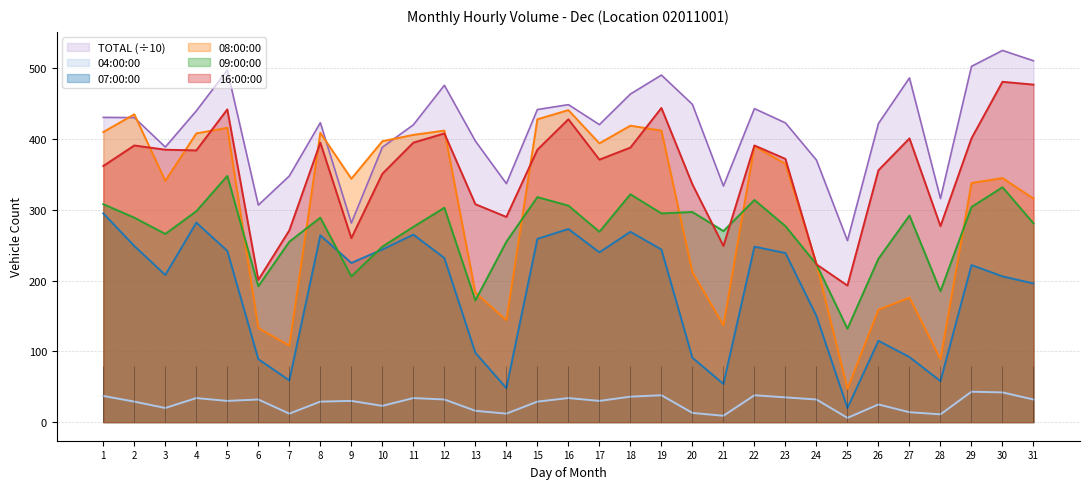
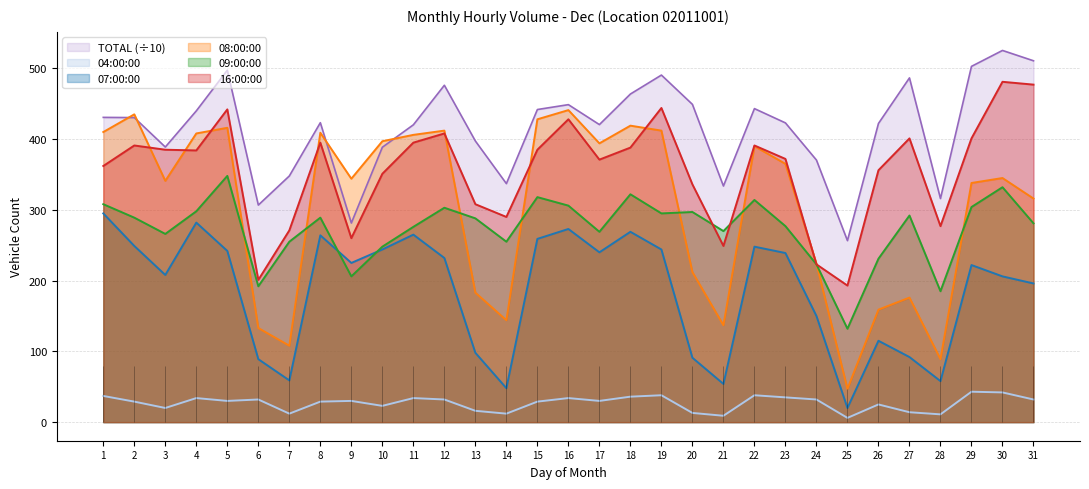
09:00:00, 13: 170 -> 290
